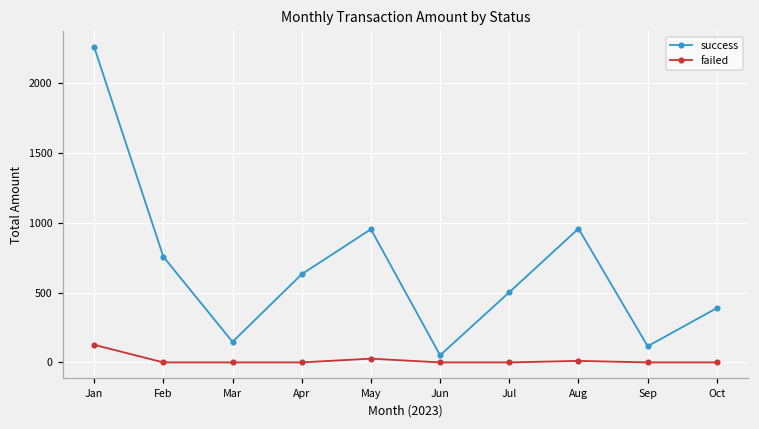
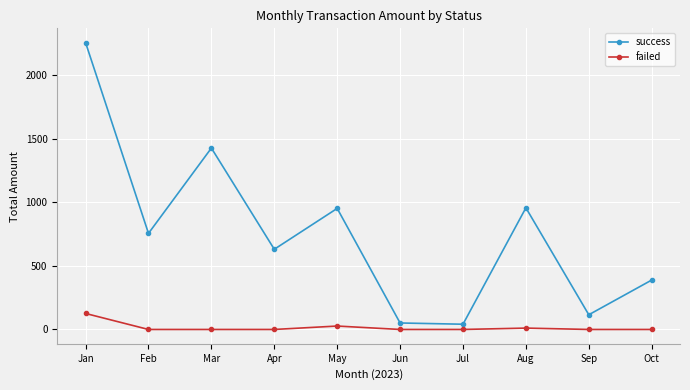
success, Mar: 150 -> 1430
success, Jul: 500 -> 40
